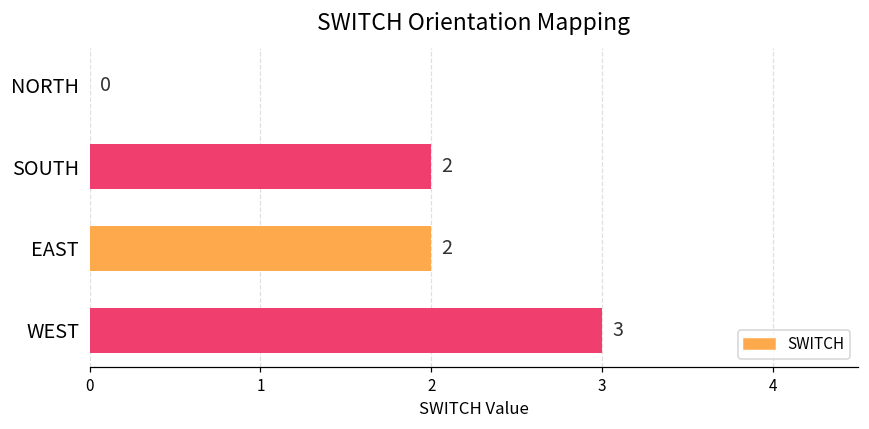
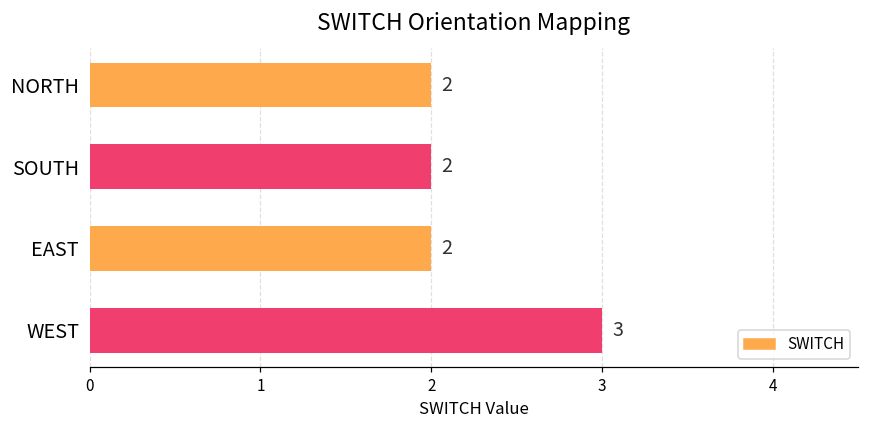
NORTH: 0 -> 2
